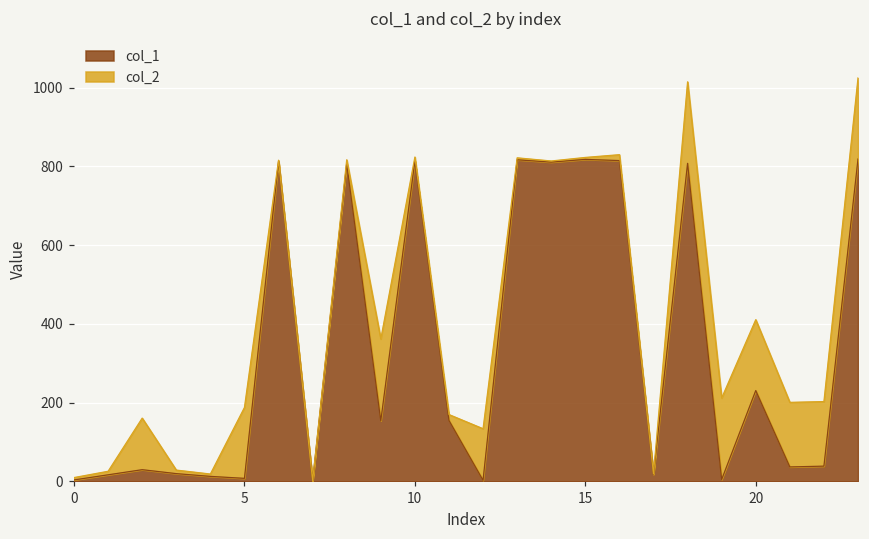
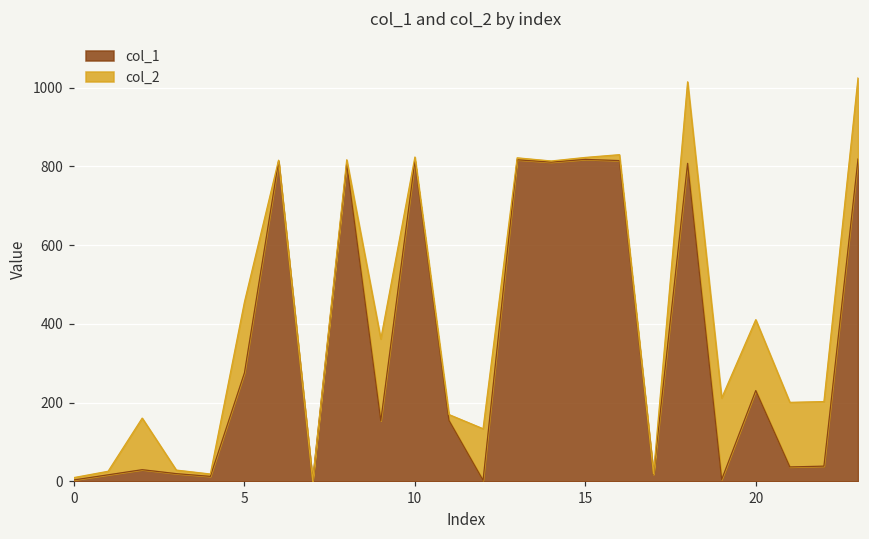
col_1, 5: 10 -> 280
